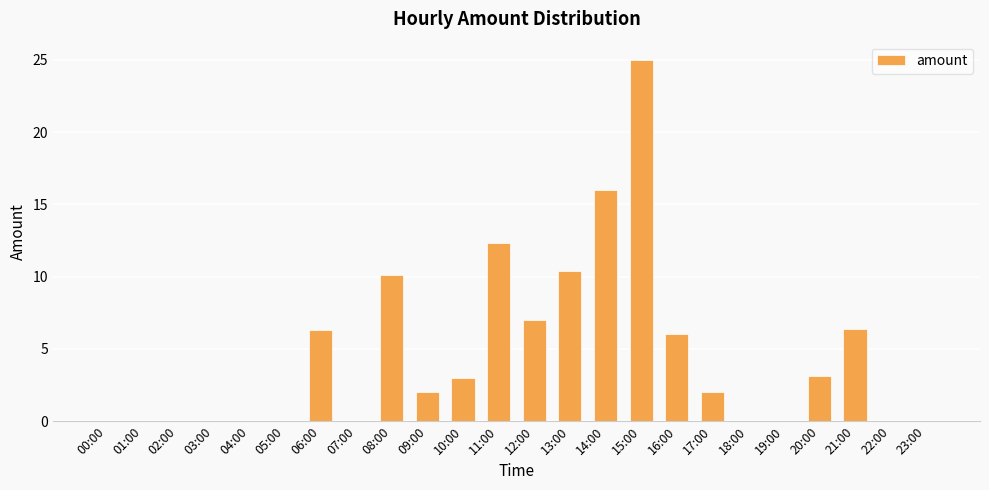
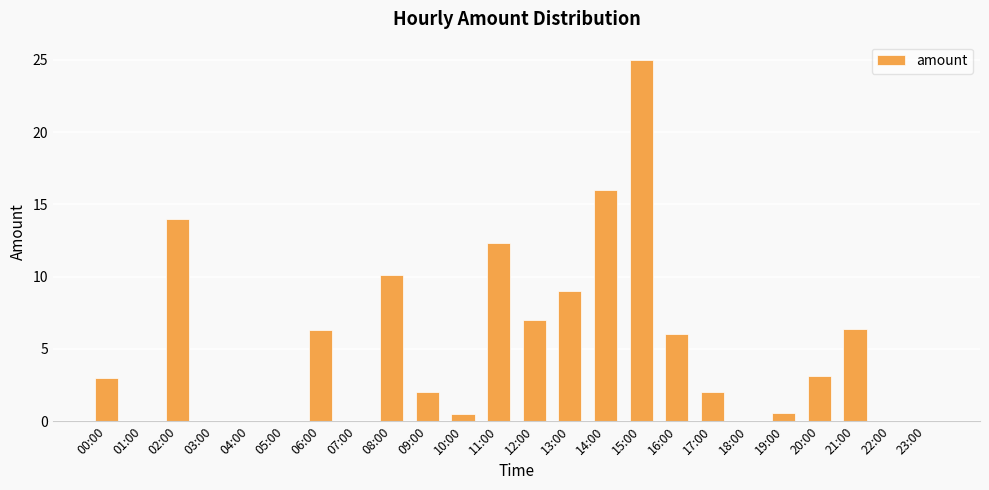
00:00: 0 -> 3
02:00: 0 -> 14
10:00: 3.0 -> 0.5
13:00: 10.4 -> 9.0
19:00: 0.0 -> 0.6
